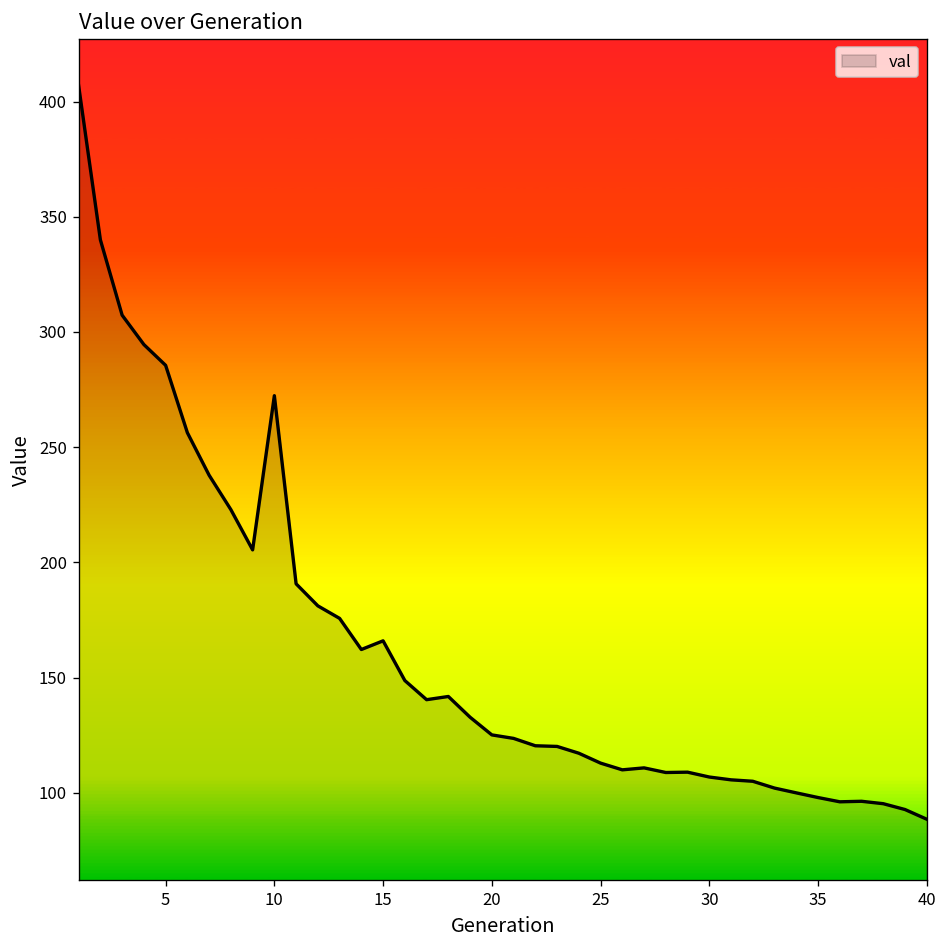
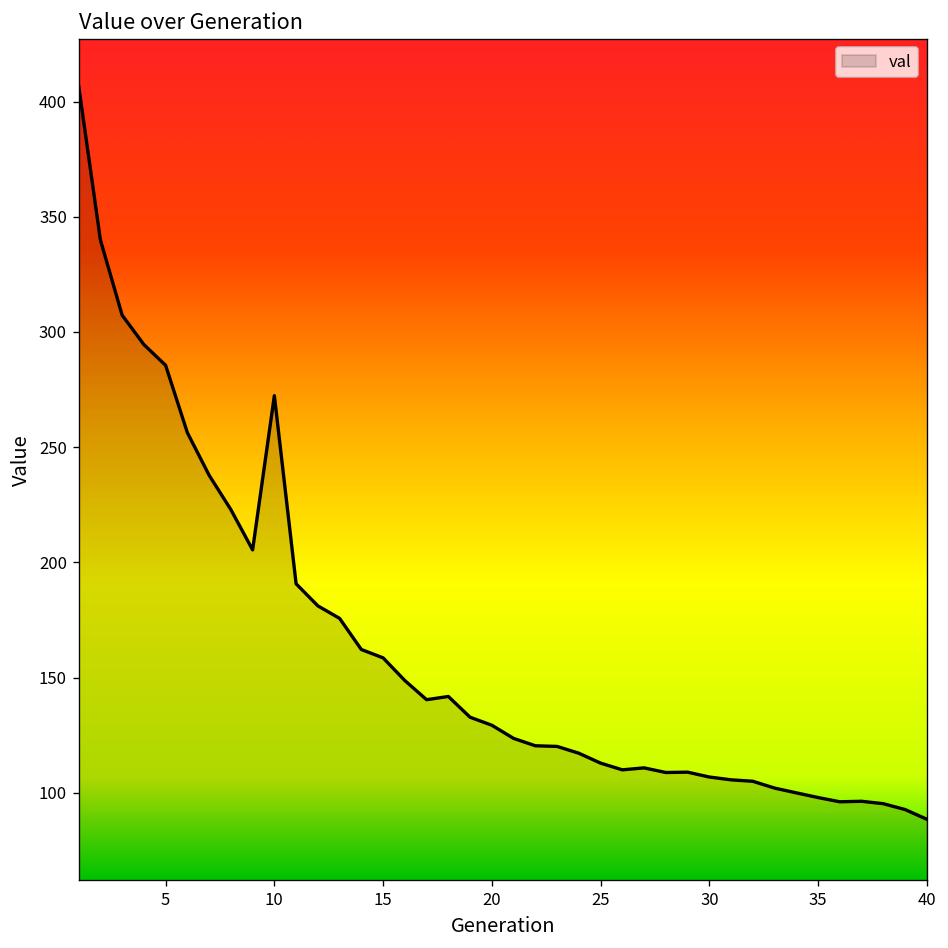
15: 166 -> 159
20: 125 -> 129
